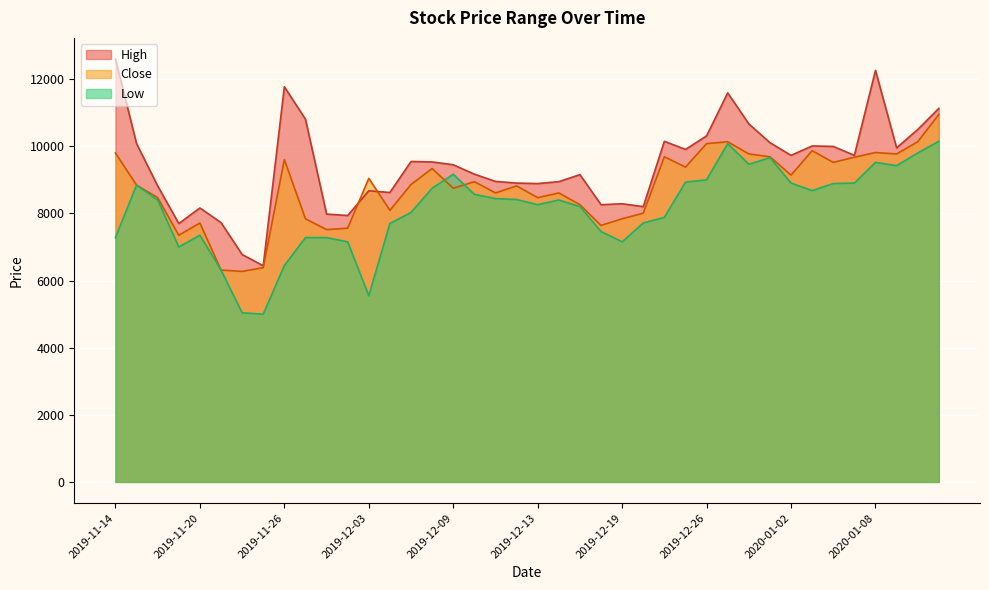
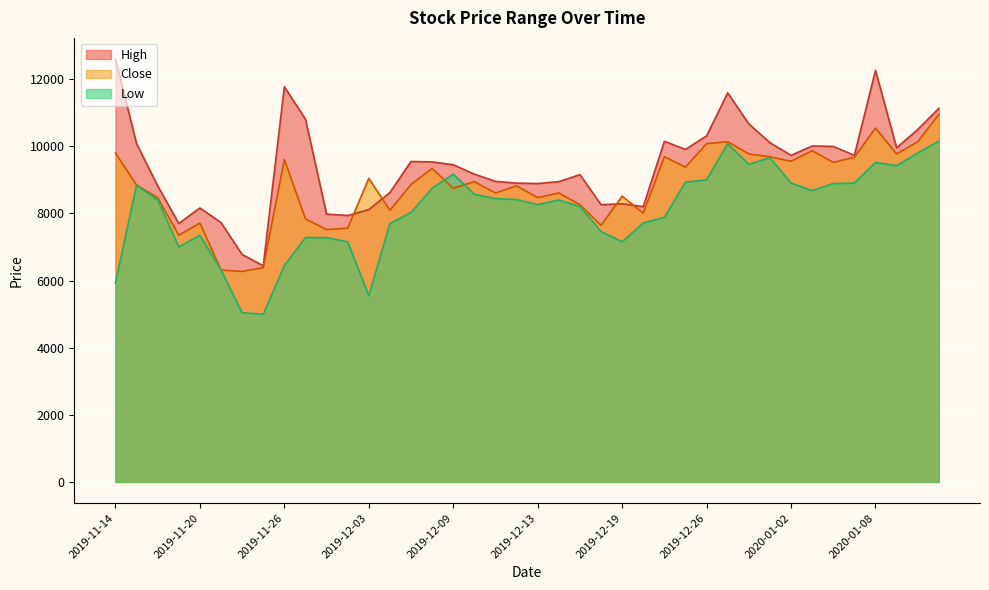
Low, 2019-11-14: 7300 -> 5900
High, 2019-12-03: 8700 -> 8100
Close, 2019-12-19: 7800 -> 8500
Close, 2020-01-02: 9100 -> 9600
Close, 2020-01-08: 9800 -> 10500
